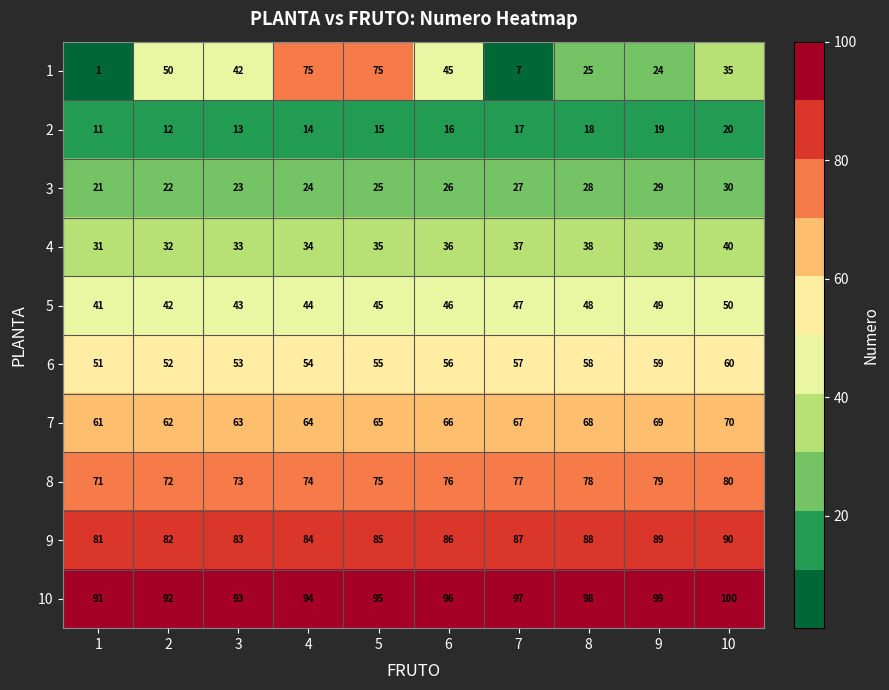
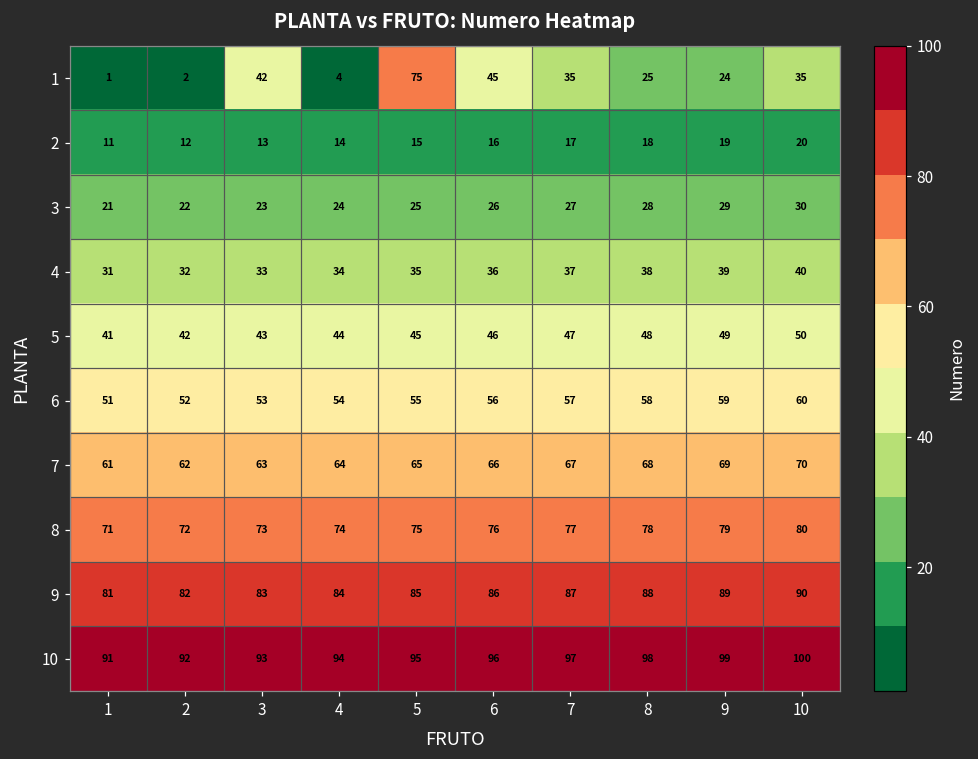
1, 2: 50 -> 2
1, 4: 75 -> 4
1, 7: 7 -> 35
